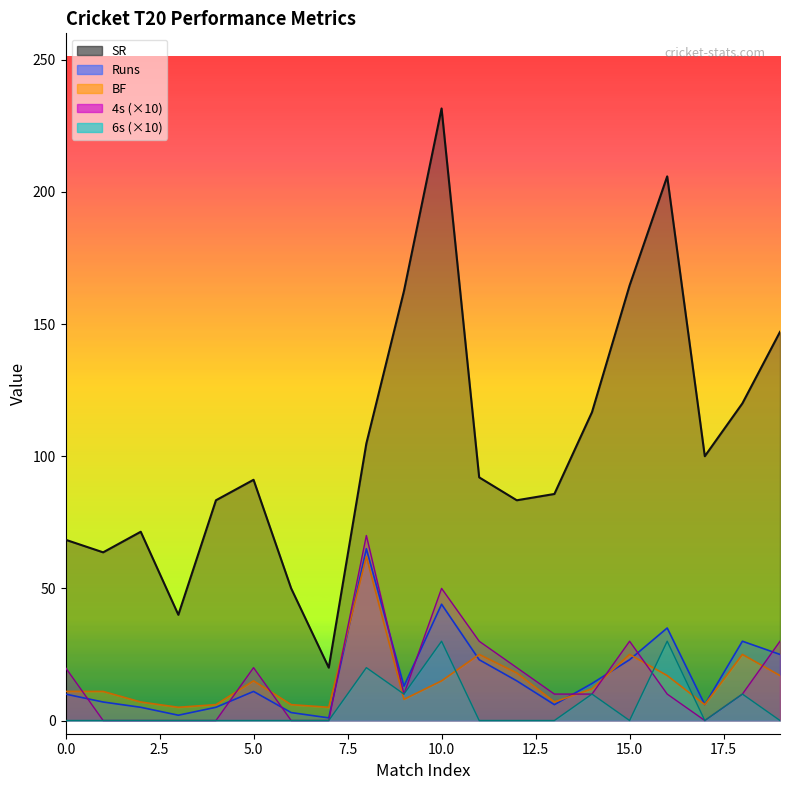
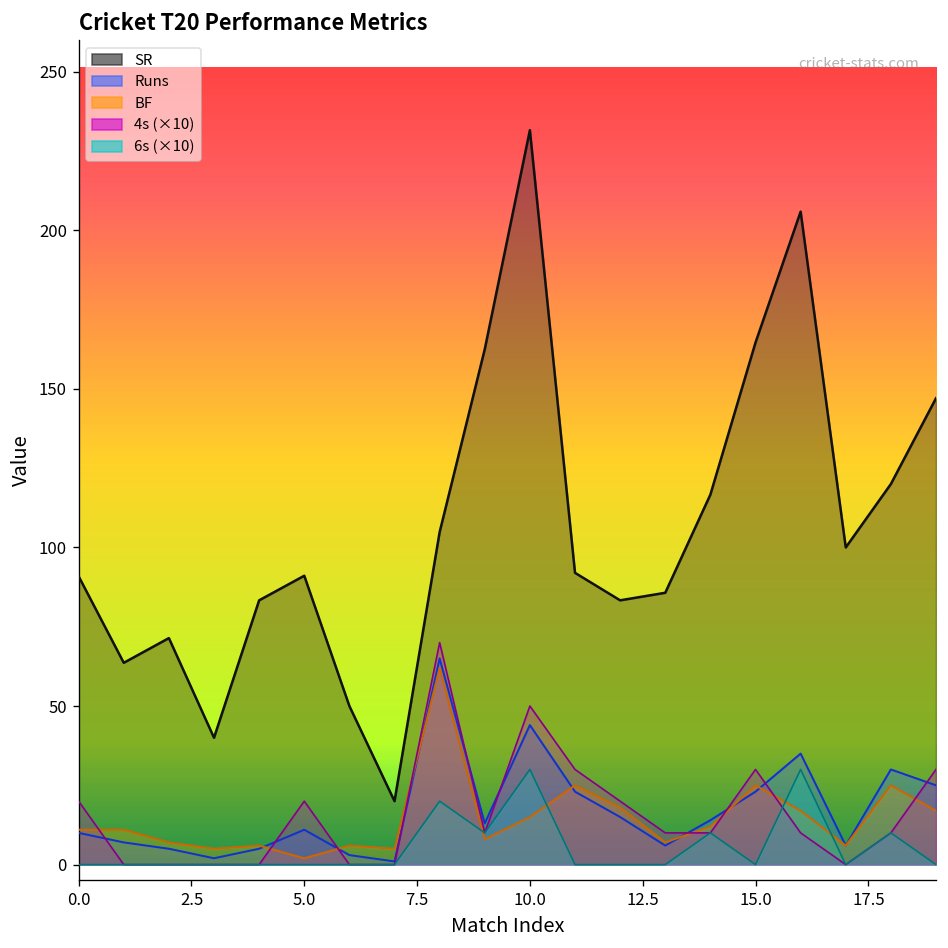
SR, 0.0: 68 -> 91
BF, 5.0: 15 -> 2
